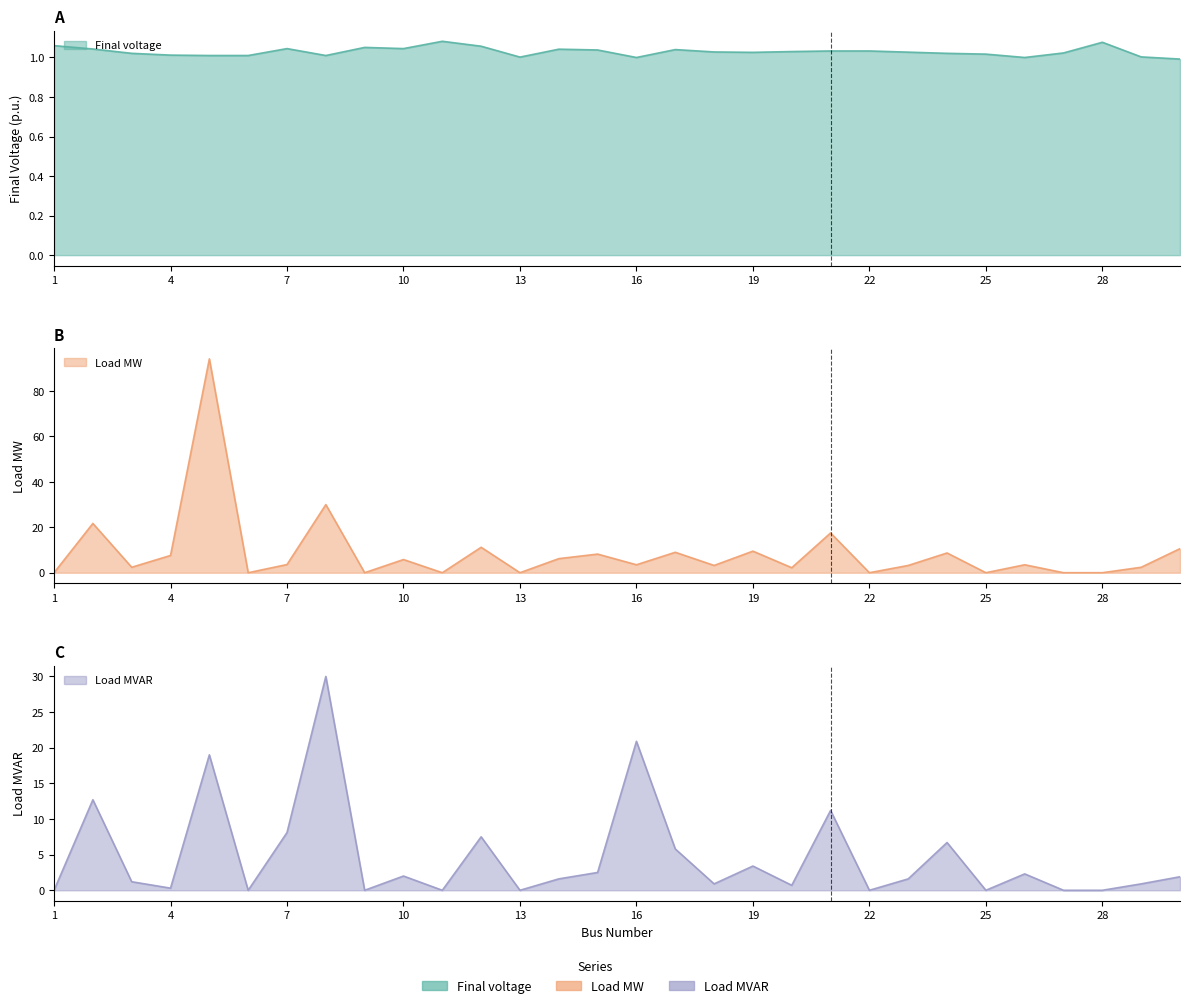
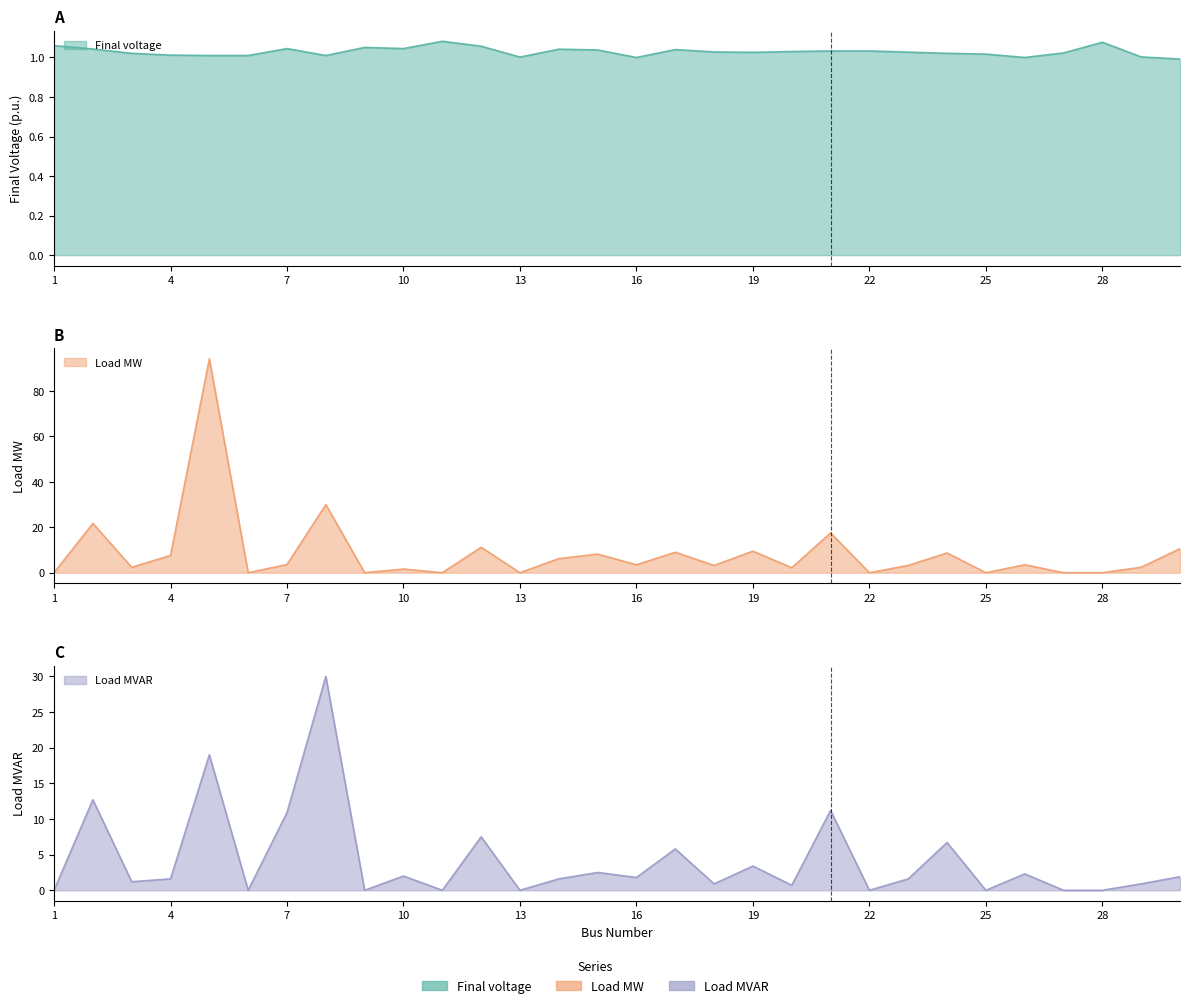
B, 10: 6 -> 2
C, 4: 0 -> 2
C, 7: 8 -> 11
C, 16: 21 -> 2
